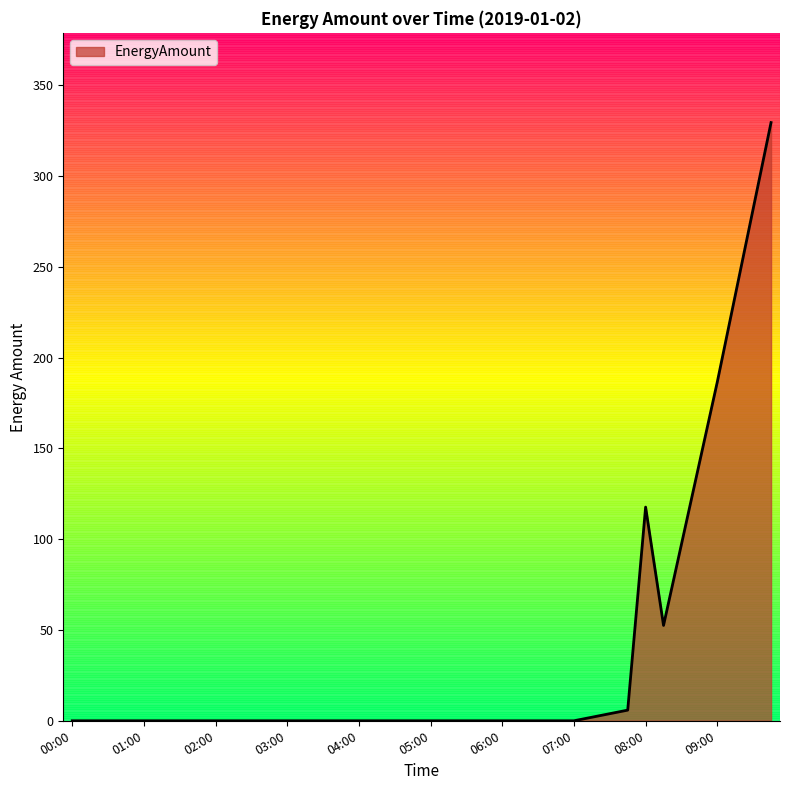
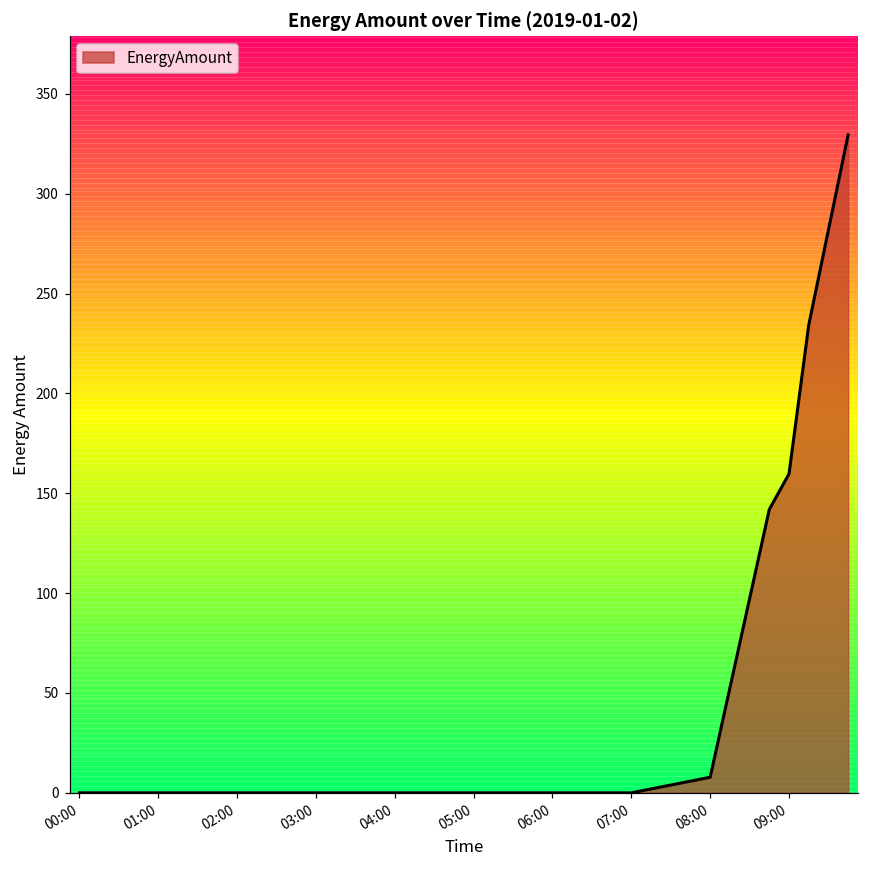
08:00: 118 -> 8
09:00: 187 -> 160
